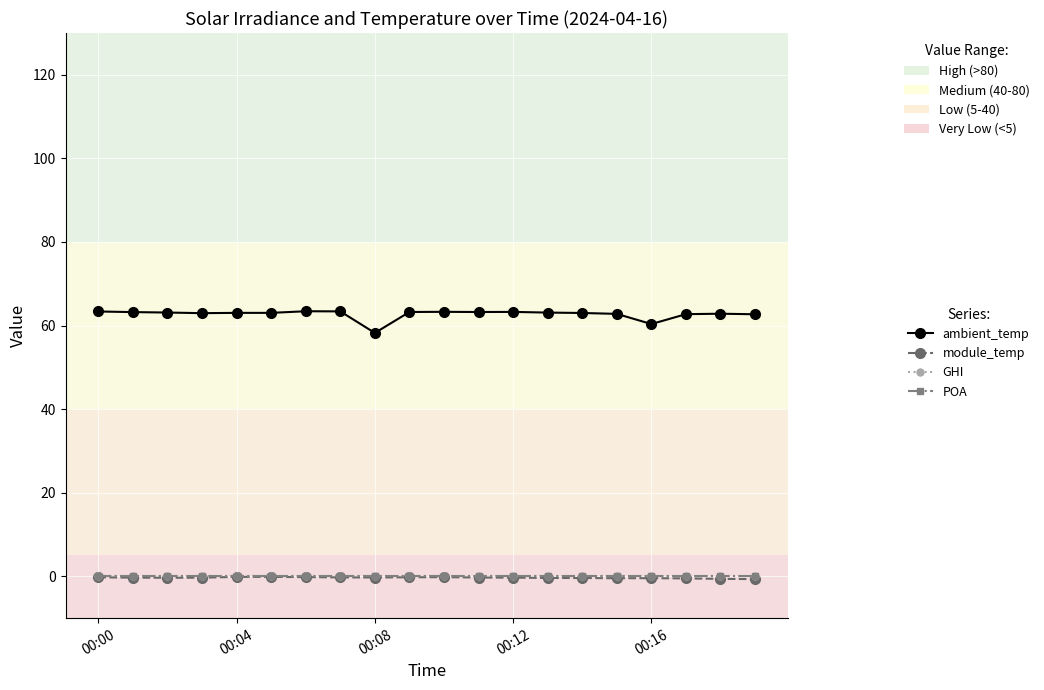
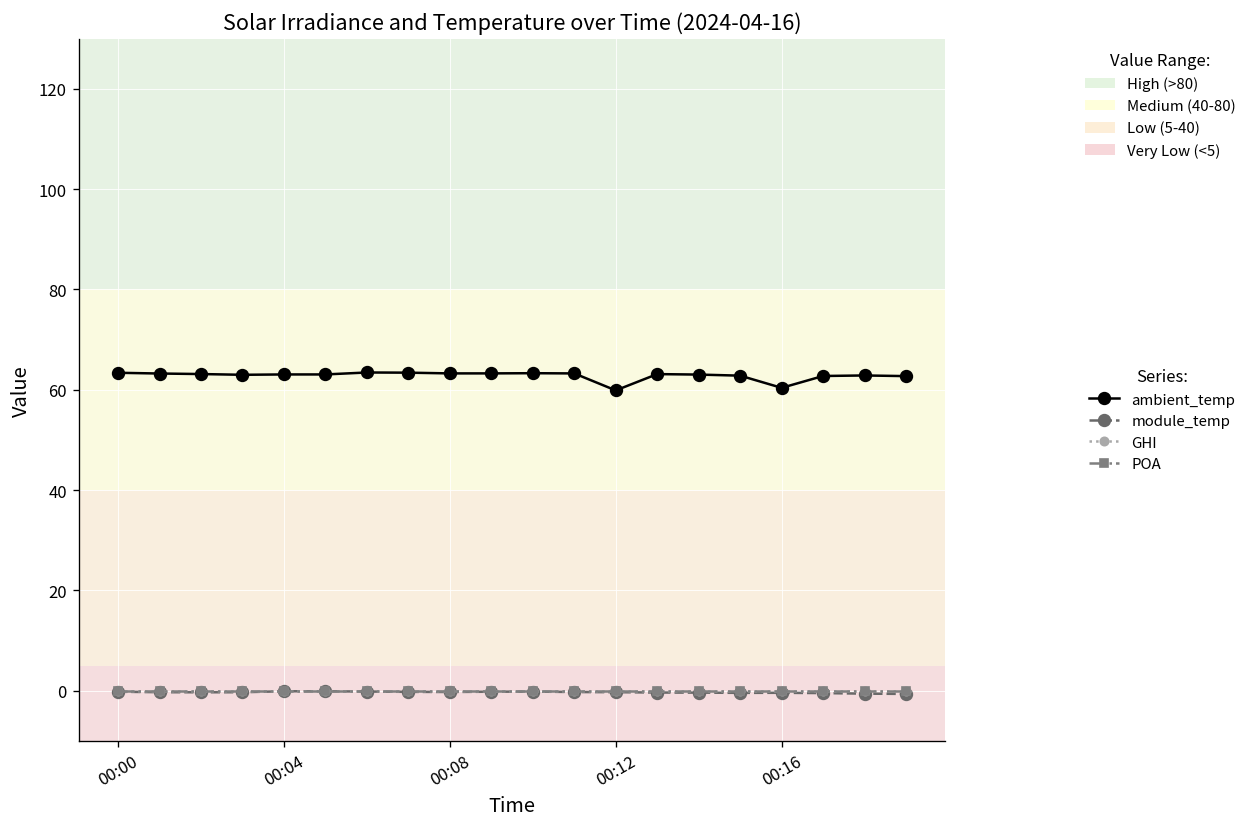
ambient_temp, 00:08: 58 -> 63
ambient_temp, 00:12: 63 -> 60
